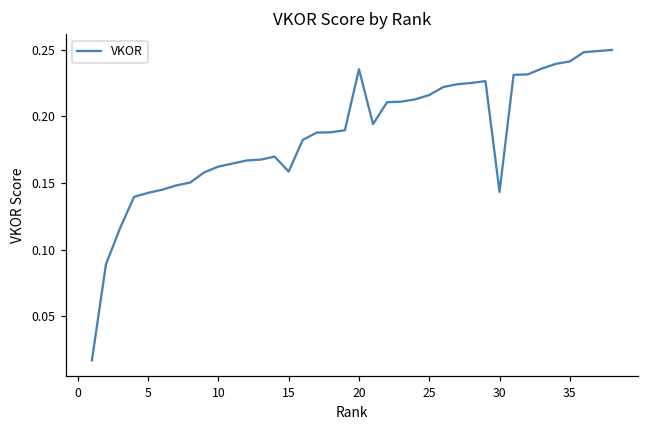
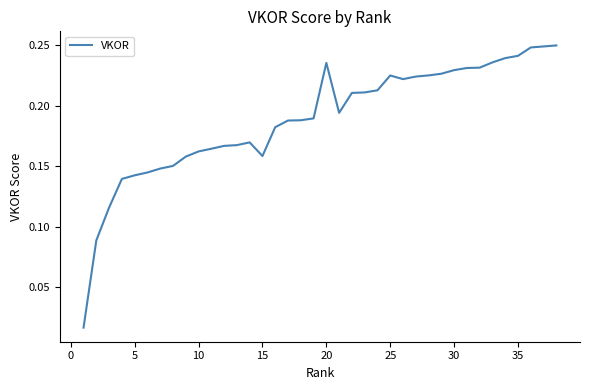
25: 0.216 -> 0.225
30: 0.143 -> 0.229
